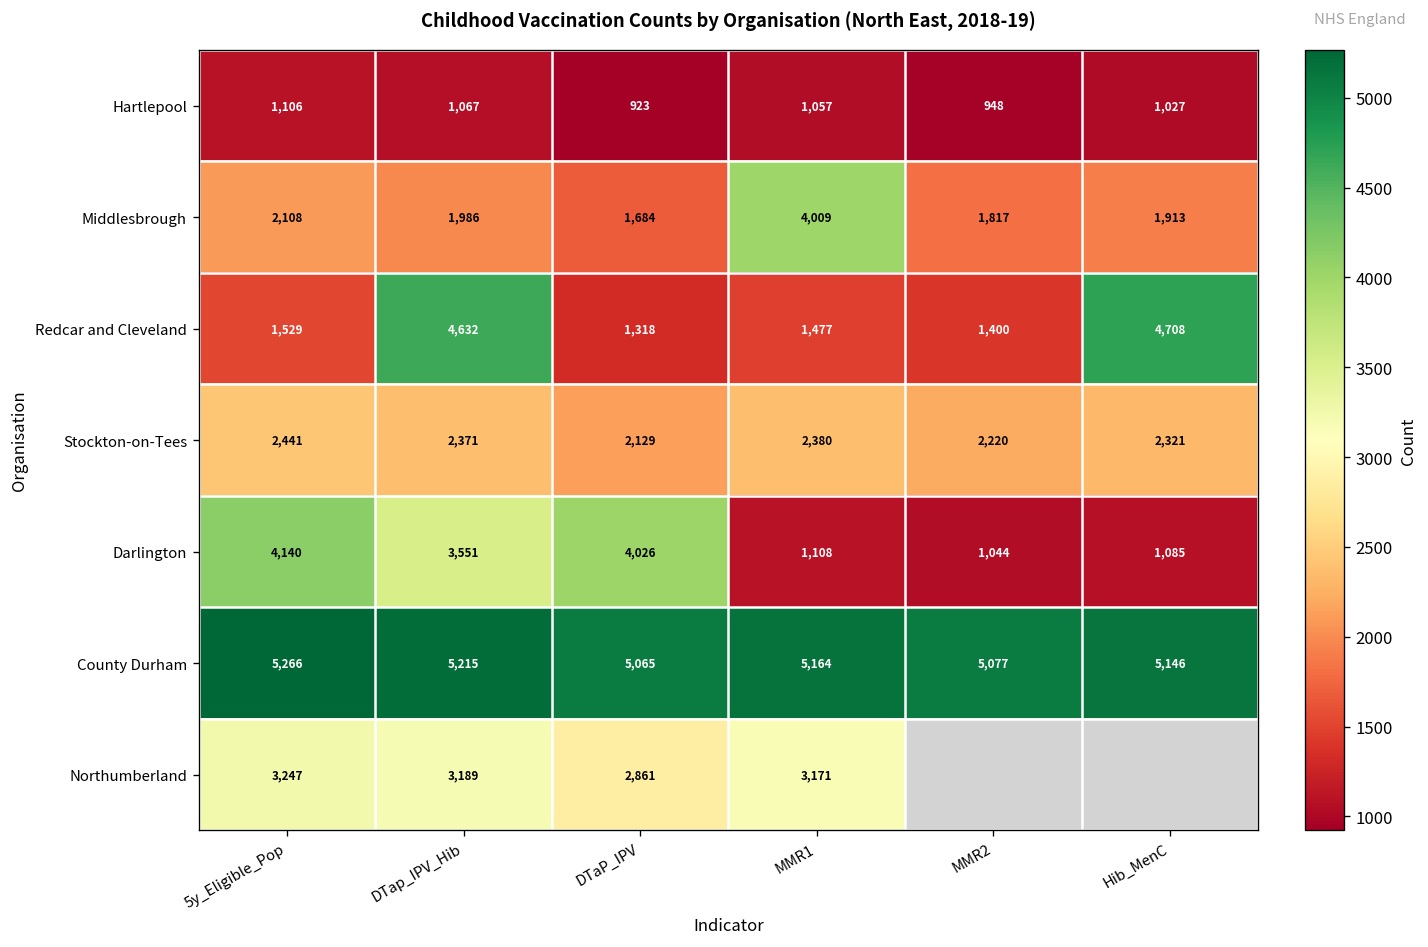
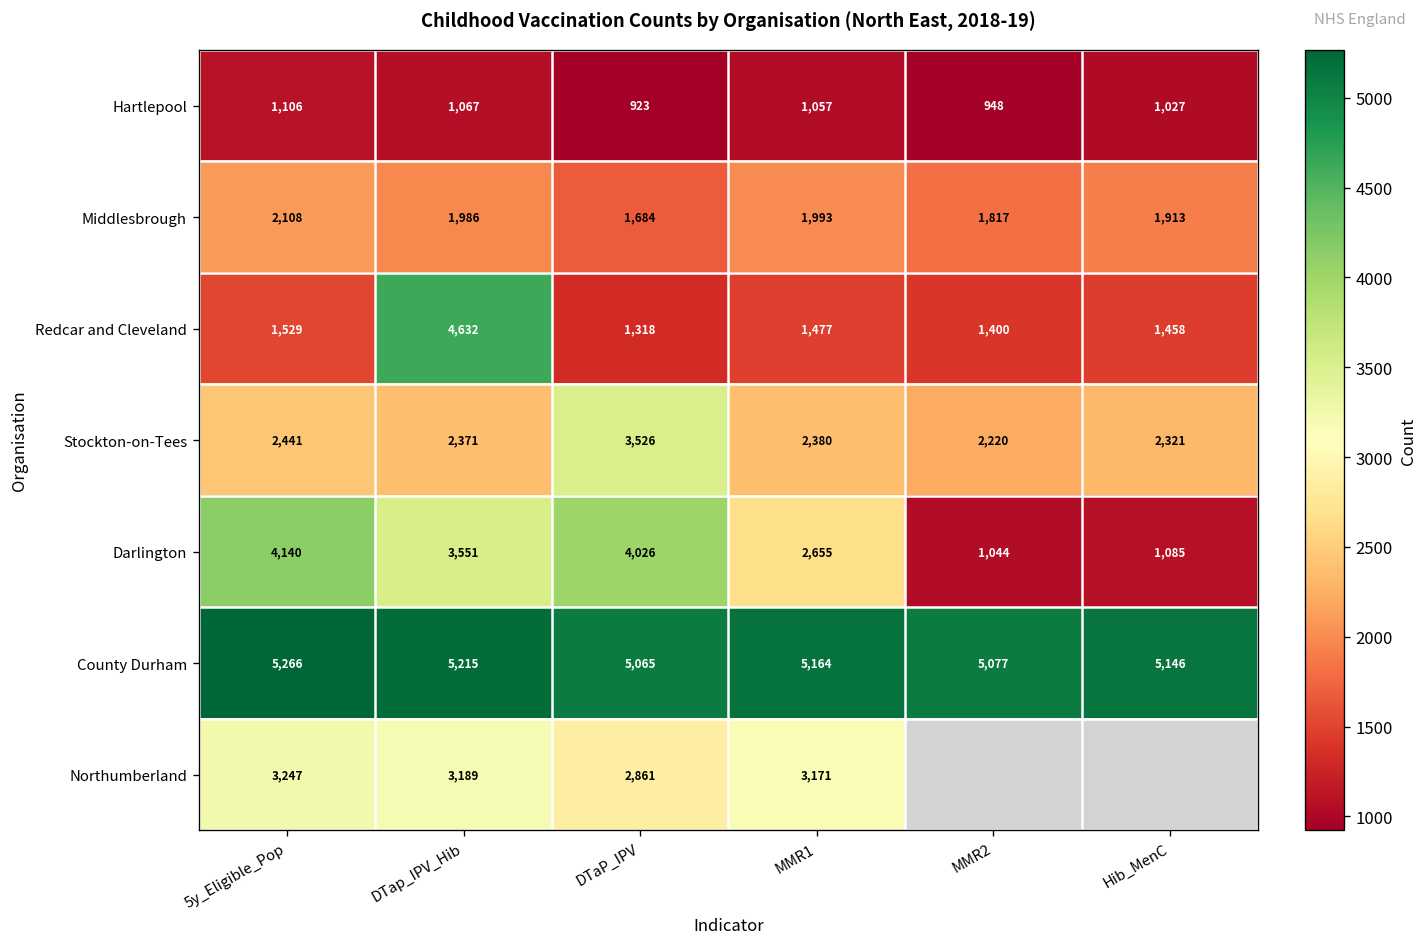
Middlesbrough, MMR1: 4,009 -> 1,993
Redcar and Cleveland, Hib_MenC: 4,708 -> 1,458
Stockton-on-Tees, DTaP_IPV: 2,129 -> 3,526
Darlington, MMR1: 1,108 -> 2,655
